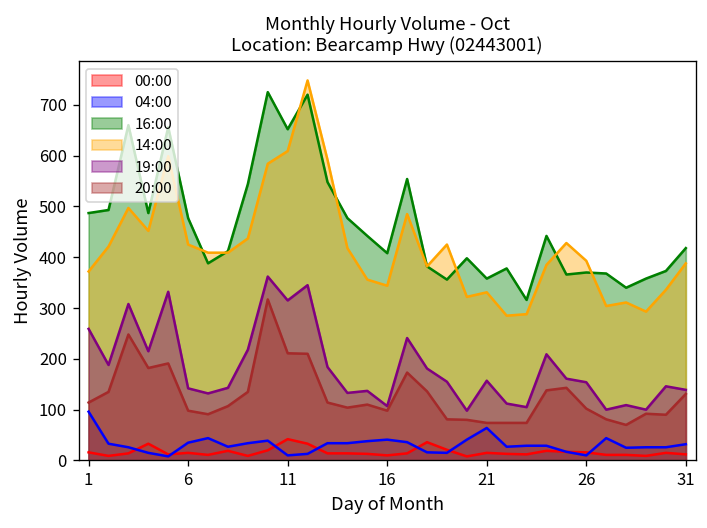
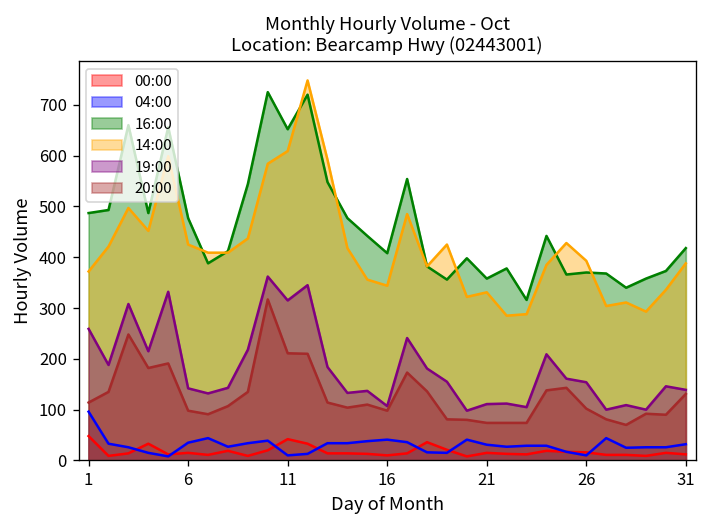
00:00, 1: 20 -> 50
04:00, 21: 60 -> 30
19:00, 21: 160 -> 110
